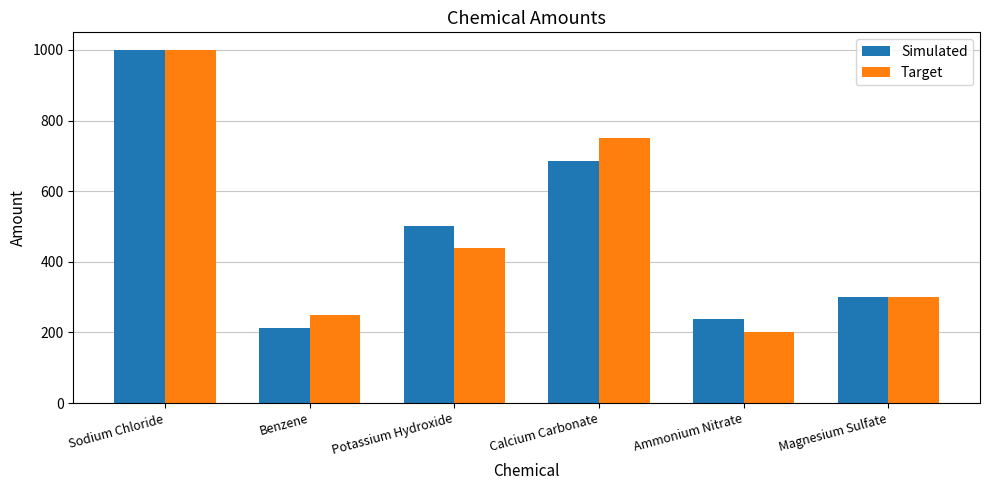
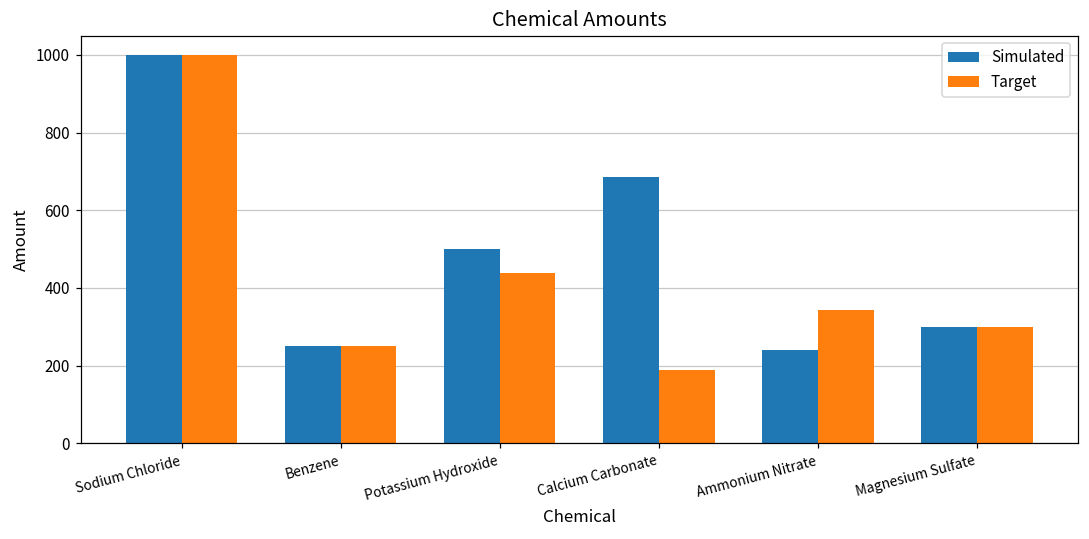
Simulated, Benzene: 210 -> 250
Target, Calcium Carbonate: 750 -> 190
Target, Ammonium Nitrate: 200 -> 340
